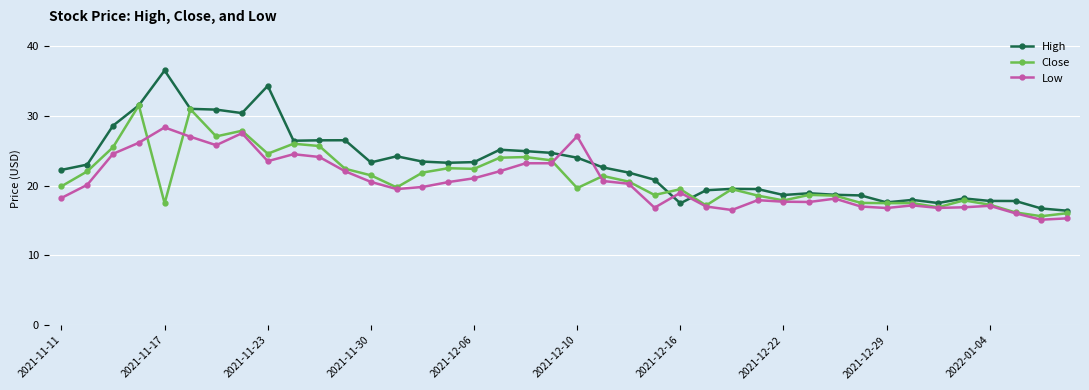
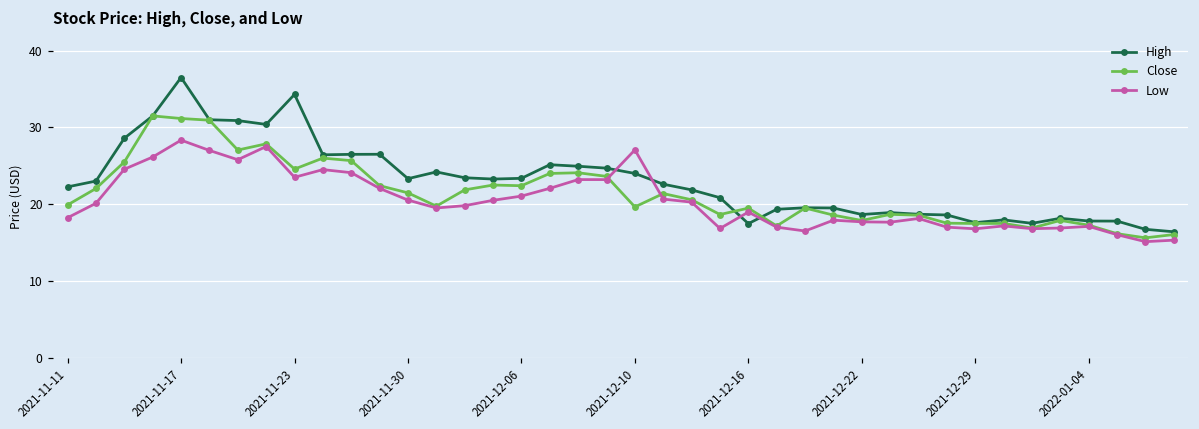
Close, 2021-11-17: 17 -> 31
